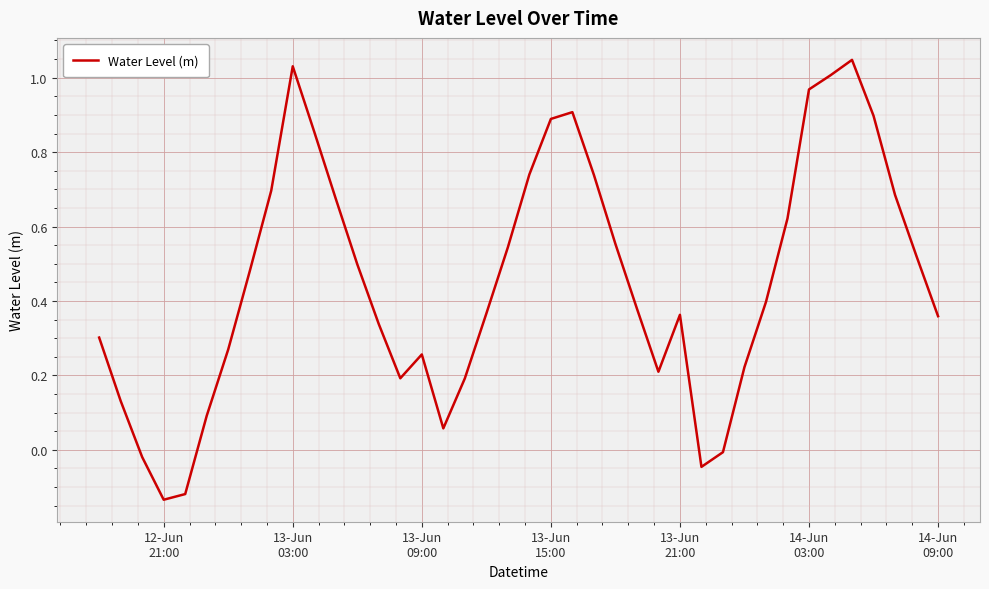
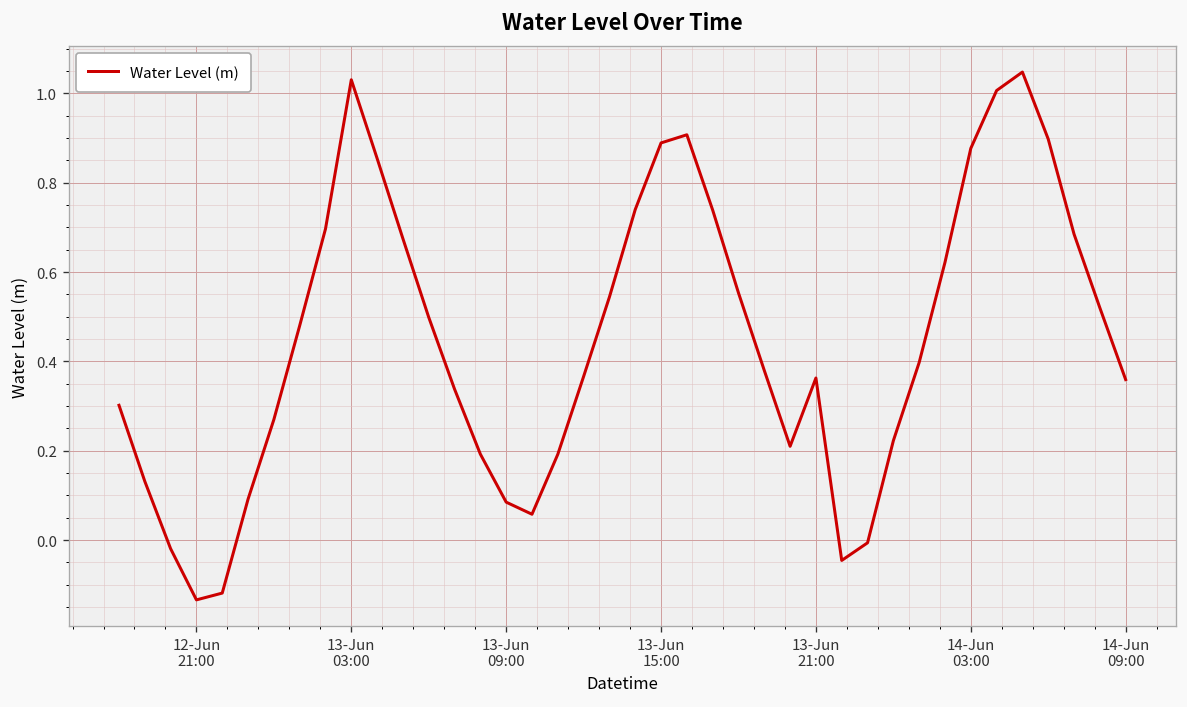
13-Jun 09:00: 0.26 -> 0.08
14-Jun 03:00: 0.97 -> 0.88
